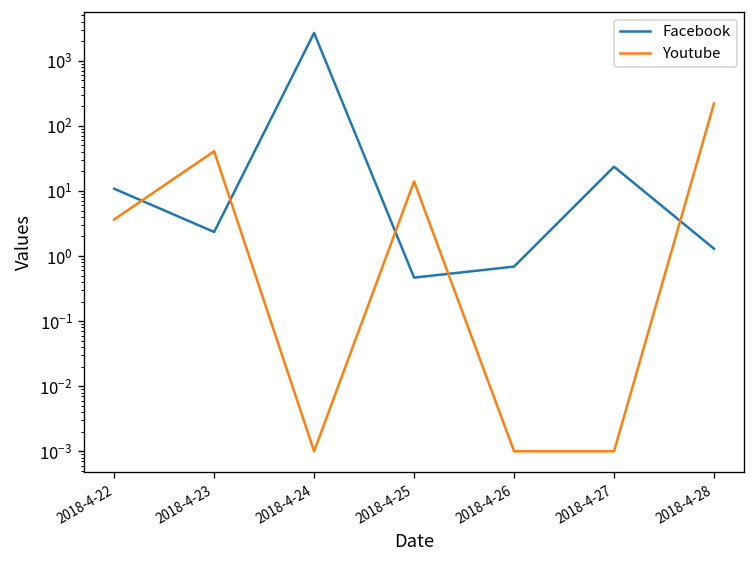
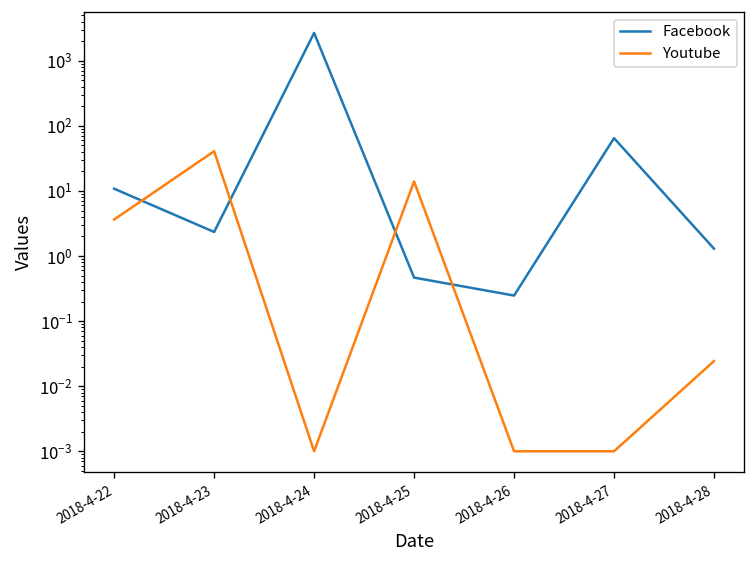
Facebook, 2018-4-26: 0.7 -> 0.2
Facebook, 2018-4-27: 20 -> 60
Youtube, 2018-4-28: 220 -> 0.02
